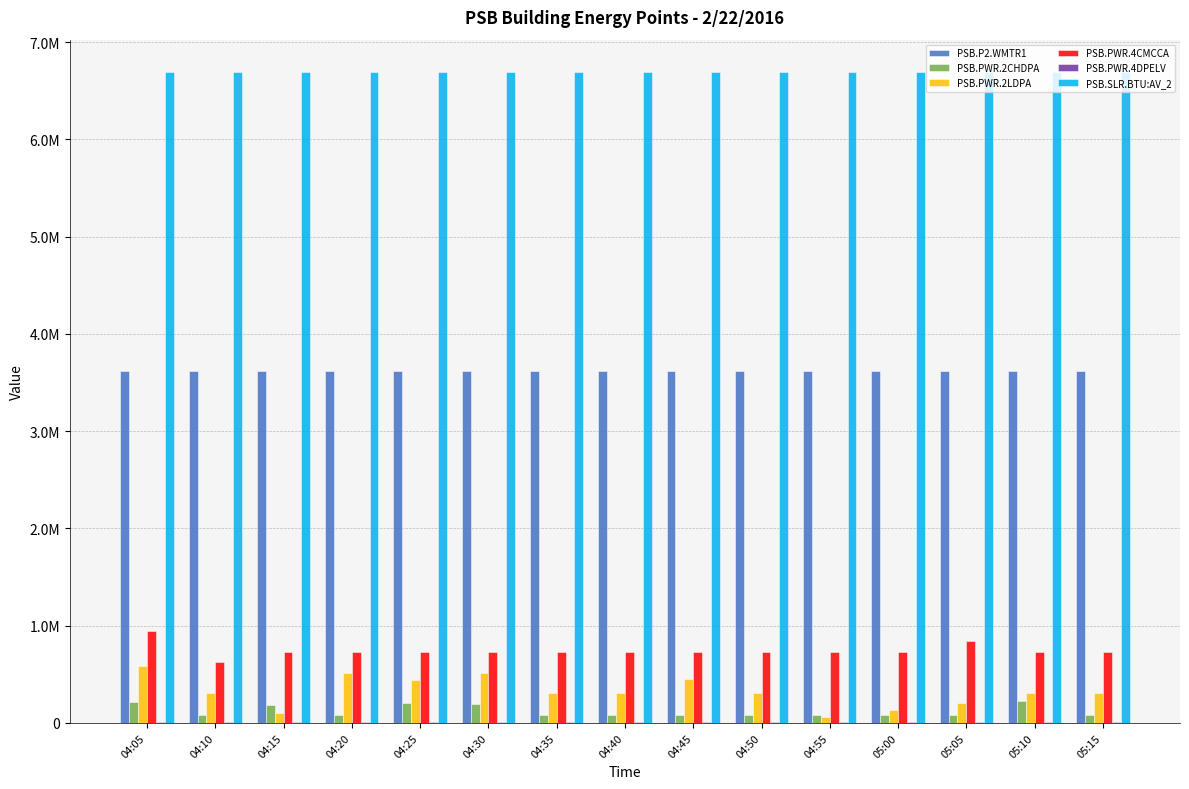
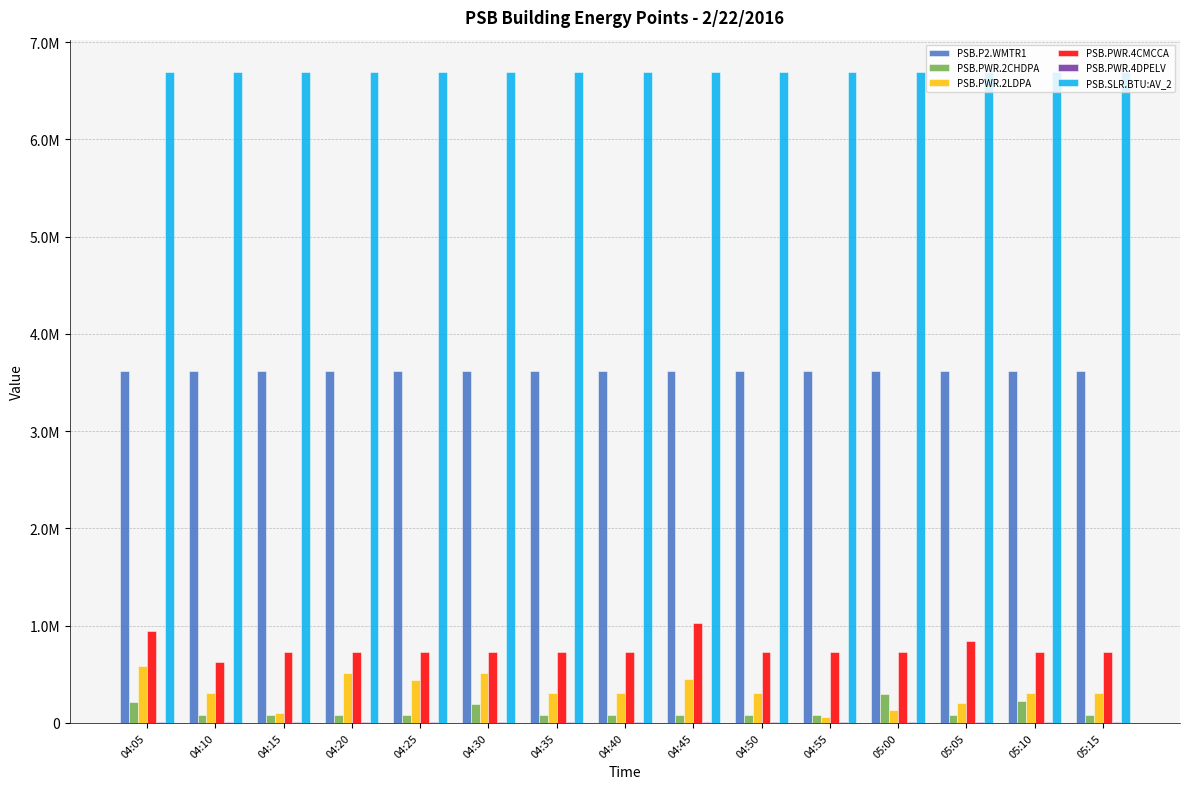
PSB.PWR.2CHDPA, 04:15: 200000 -> 100000
PSB.PWR.2CHDPA, 04:25: 200000 -> 100000
PSB.PWR.4CMCCA, 04:45: 700000 -> 1000000
PSB.PWR.2CHDPA, 05:00: 100000 -> 300000
